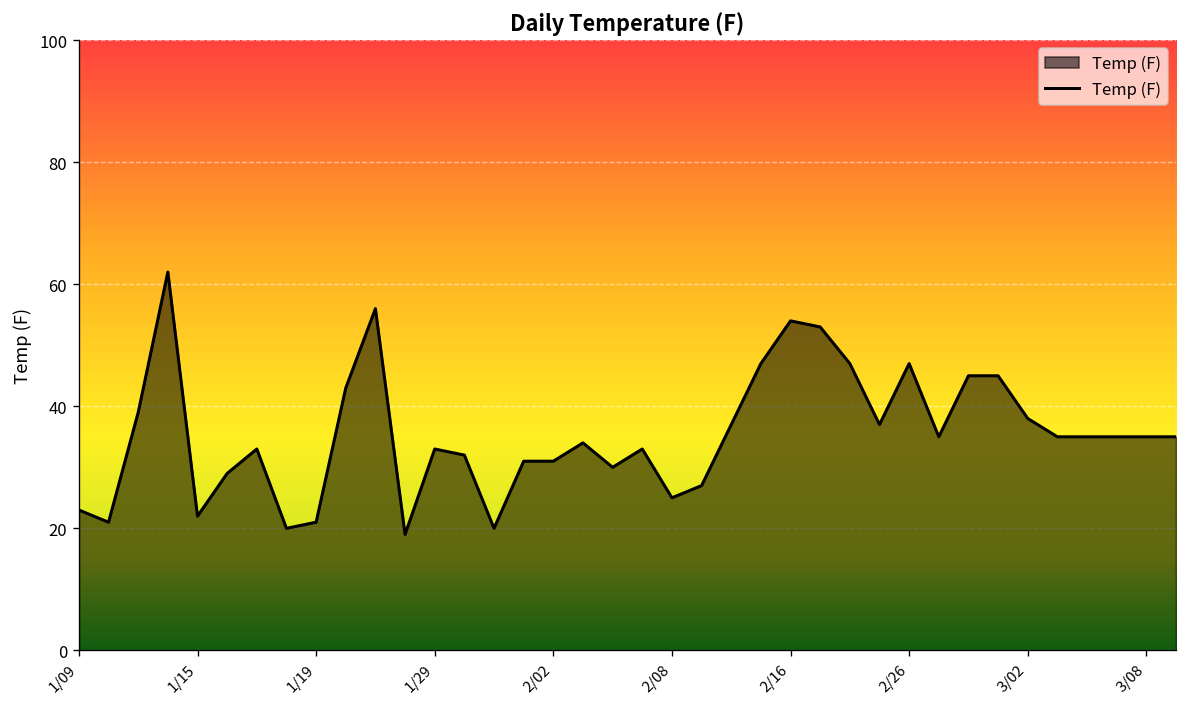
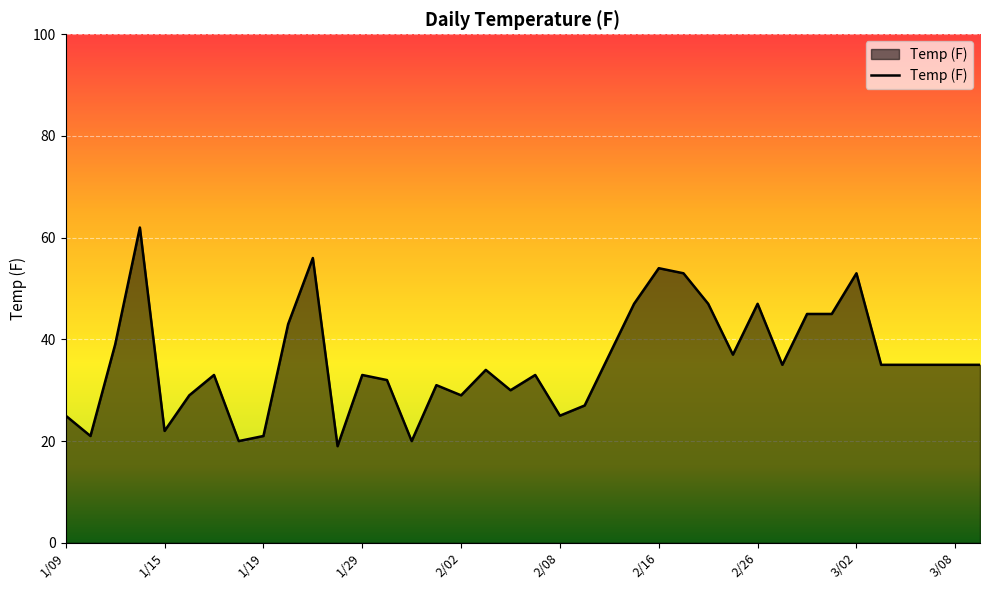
1/09: 23 -> 25
2/02: 31 -> 29
3/02: 38 -> 53
